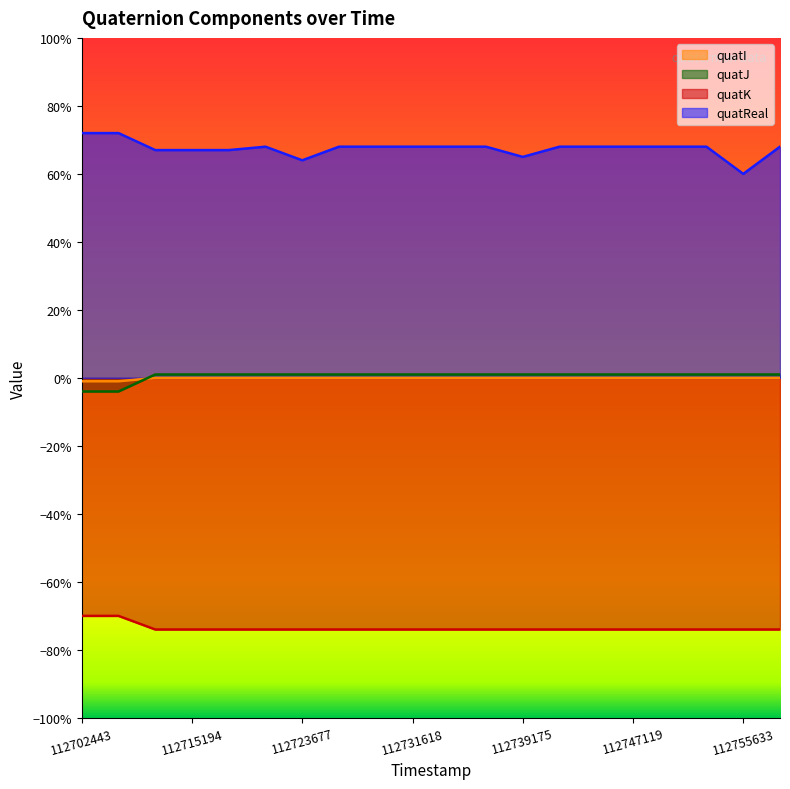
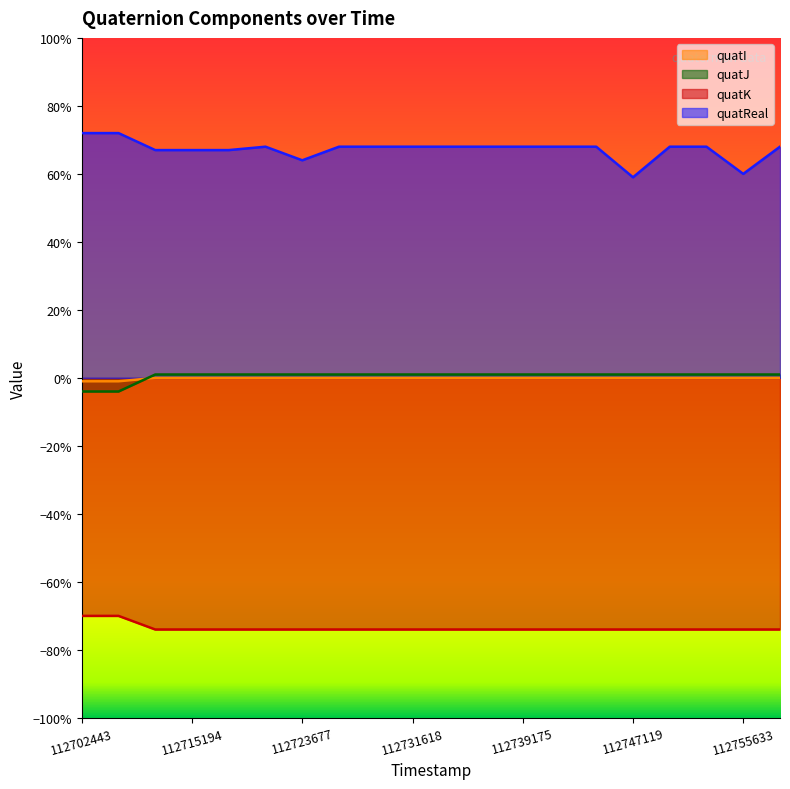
quatReal, 112739175: 65% -> 68%
quatReal, 112747119: 68% -> 59%
